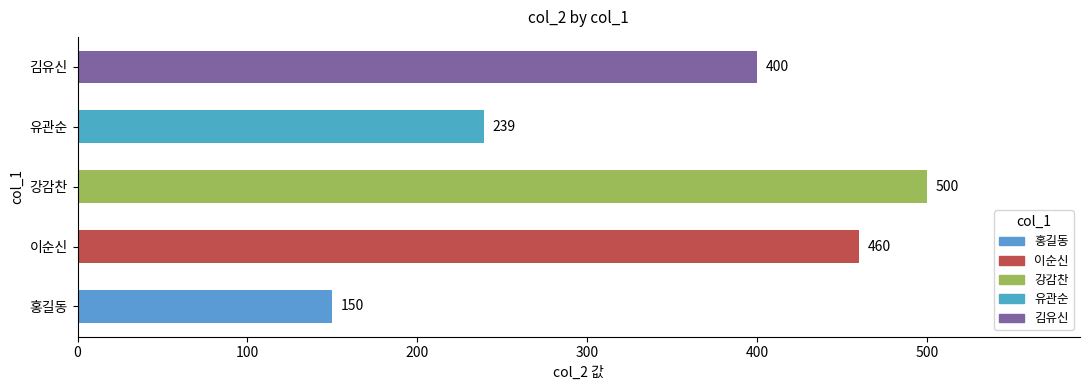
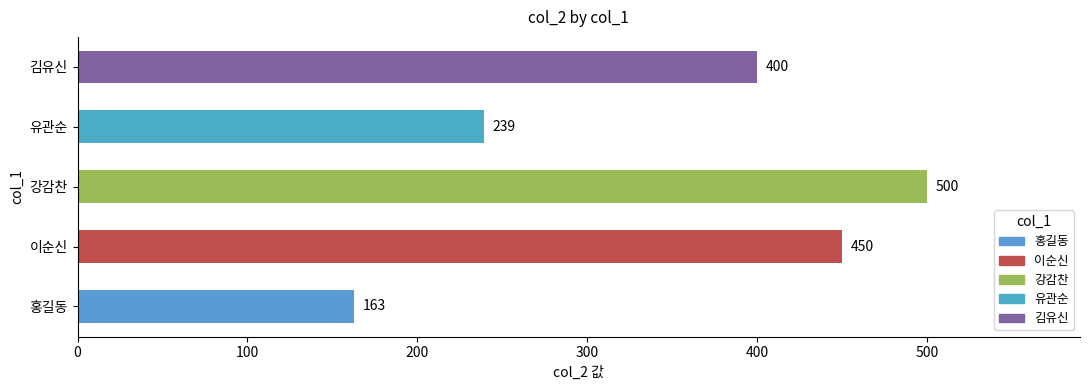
이순신: 460 -> 450
홍길동: 150 -> 163
